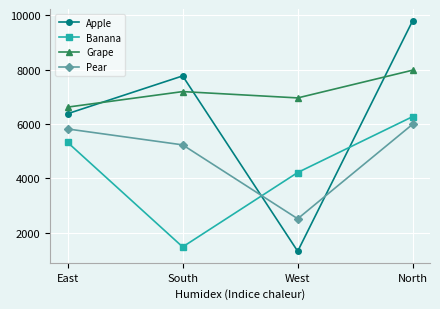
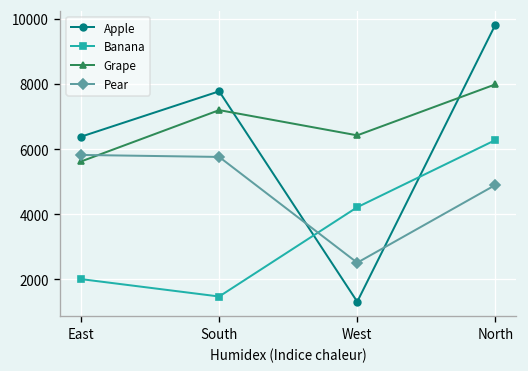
Banana, East: 5300 -> 2000
Grape, East: 6600 -> 5600
Pear, South: 5200 -> 5800
Grape, West: 7000 -> 6400
Pear, North: 6000 -> 4900
